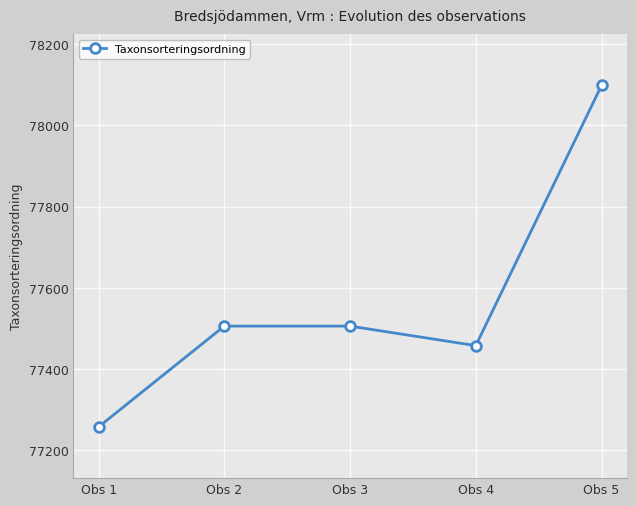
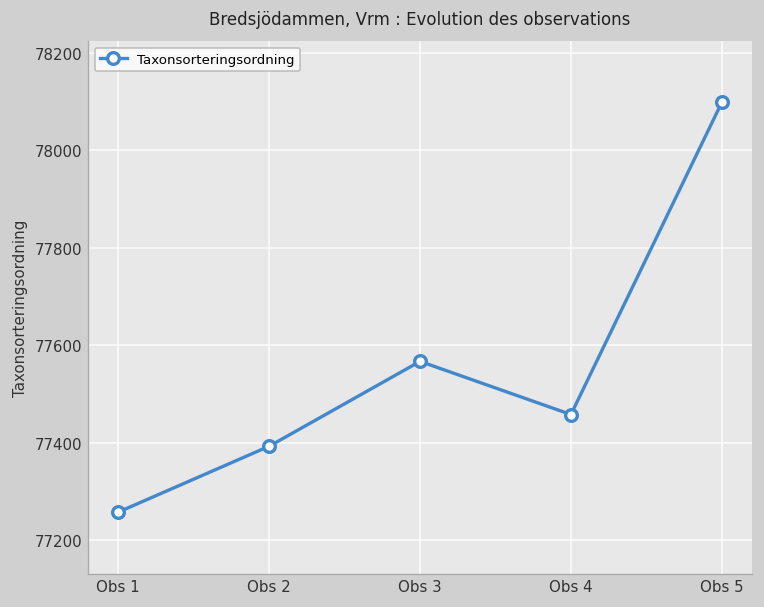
Obs 2: 77510 -> 77390
Obs 3: 77510 -> 77570
